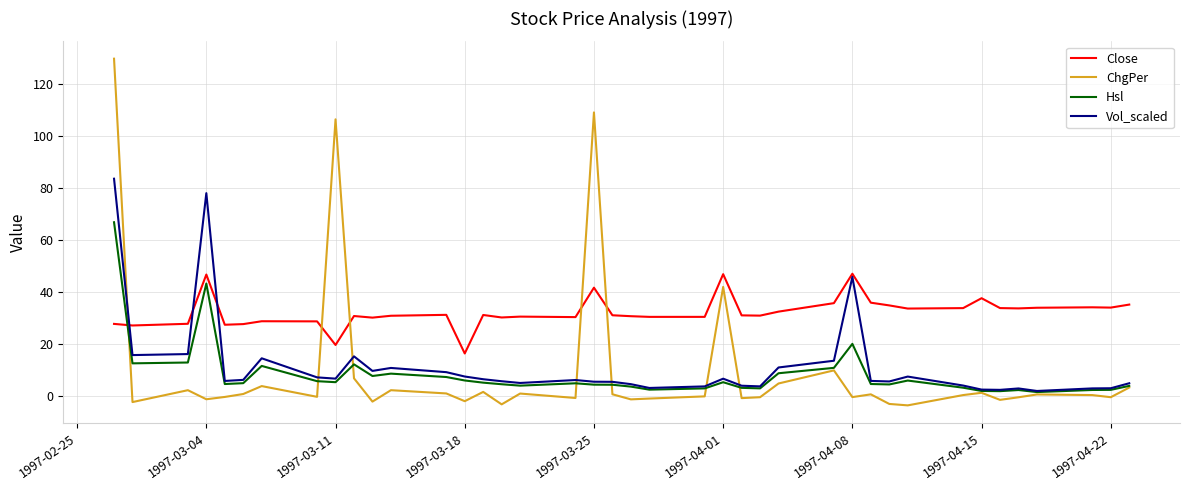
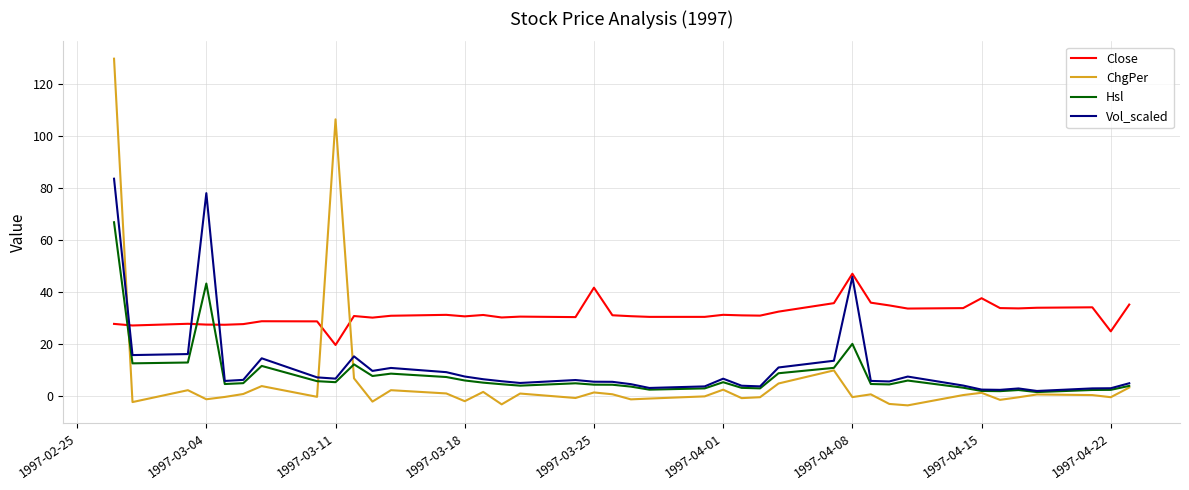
Close, 1997-03-04: 47 -> 28
Close, 1997-03-18: 17 -> 31
ChgPer, 1997-03-25: 109 -> 2
Close, 1997-04-01: 47 -> 31
ChgPer, 1997-04-01: 42 -> 3
Close, 1997-04-22: 34 -> 25
